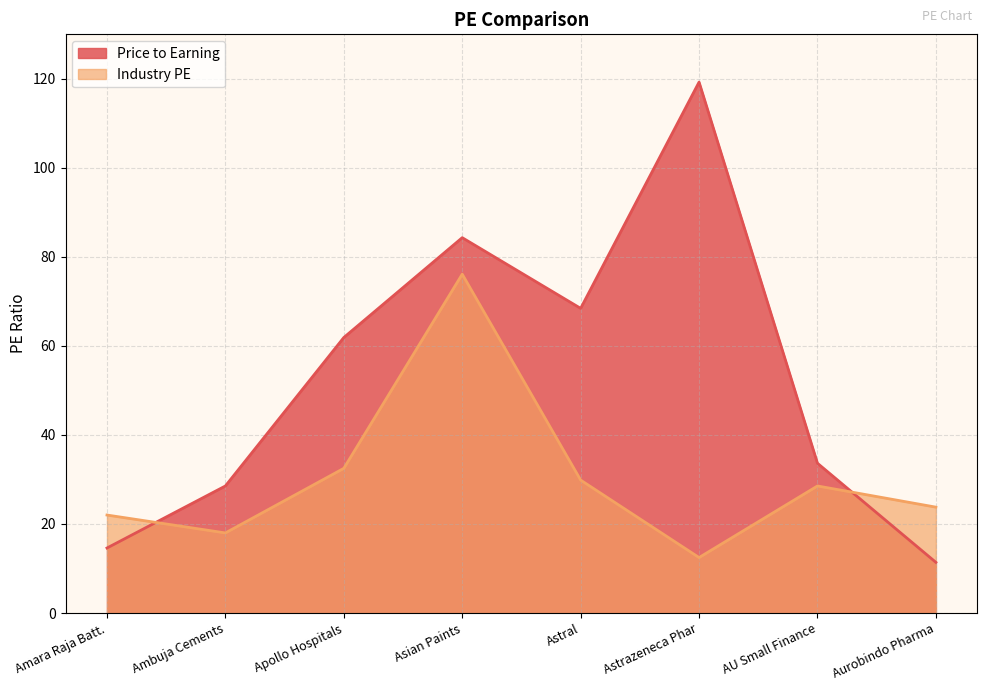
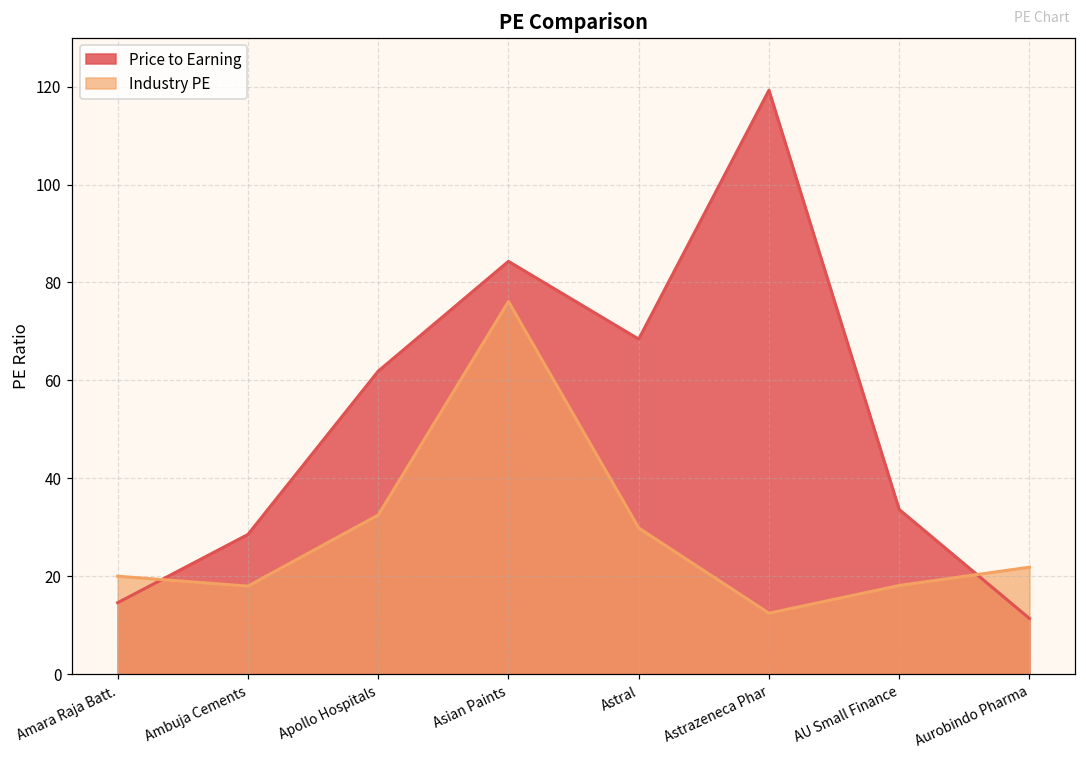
Industry PE, Amara Raja Batt.: 22 -> 20
Industry PE, AU Small Finance: 29 -> 18
Industry PE, Aurobindo Pharma: 24 -> 22
